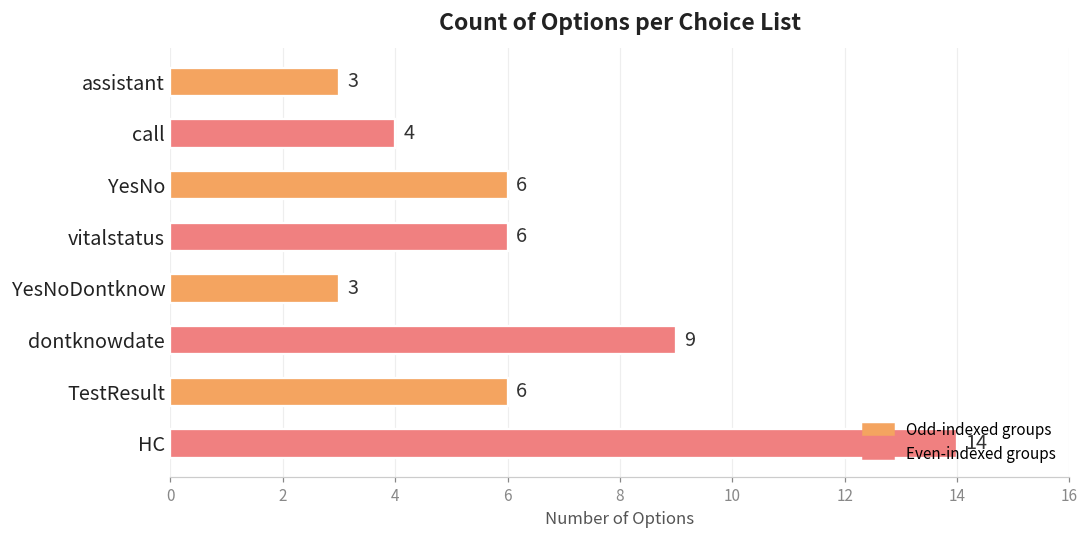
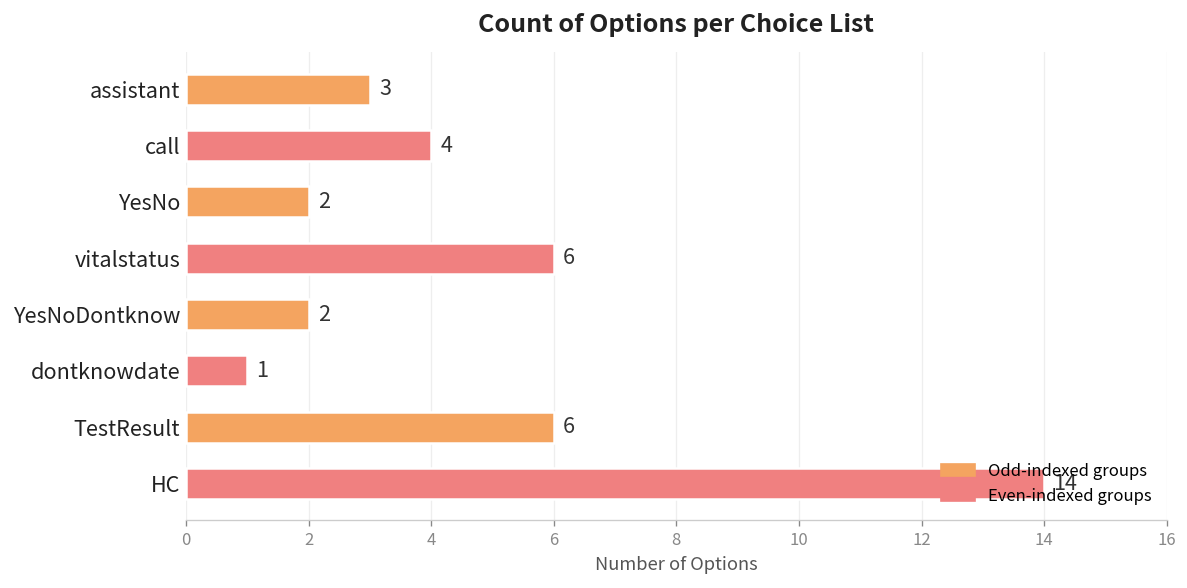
YesNo: 6 -> 2
YesNoDontknow: 3 -> 2
dontknowdate: 9 -> 1
